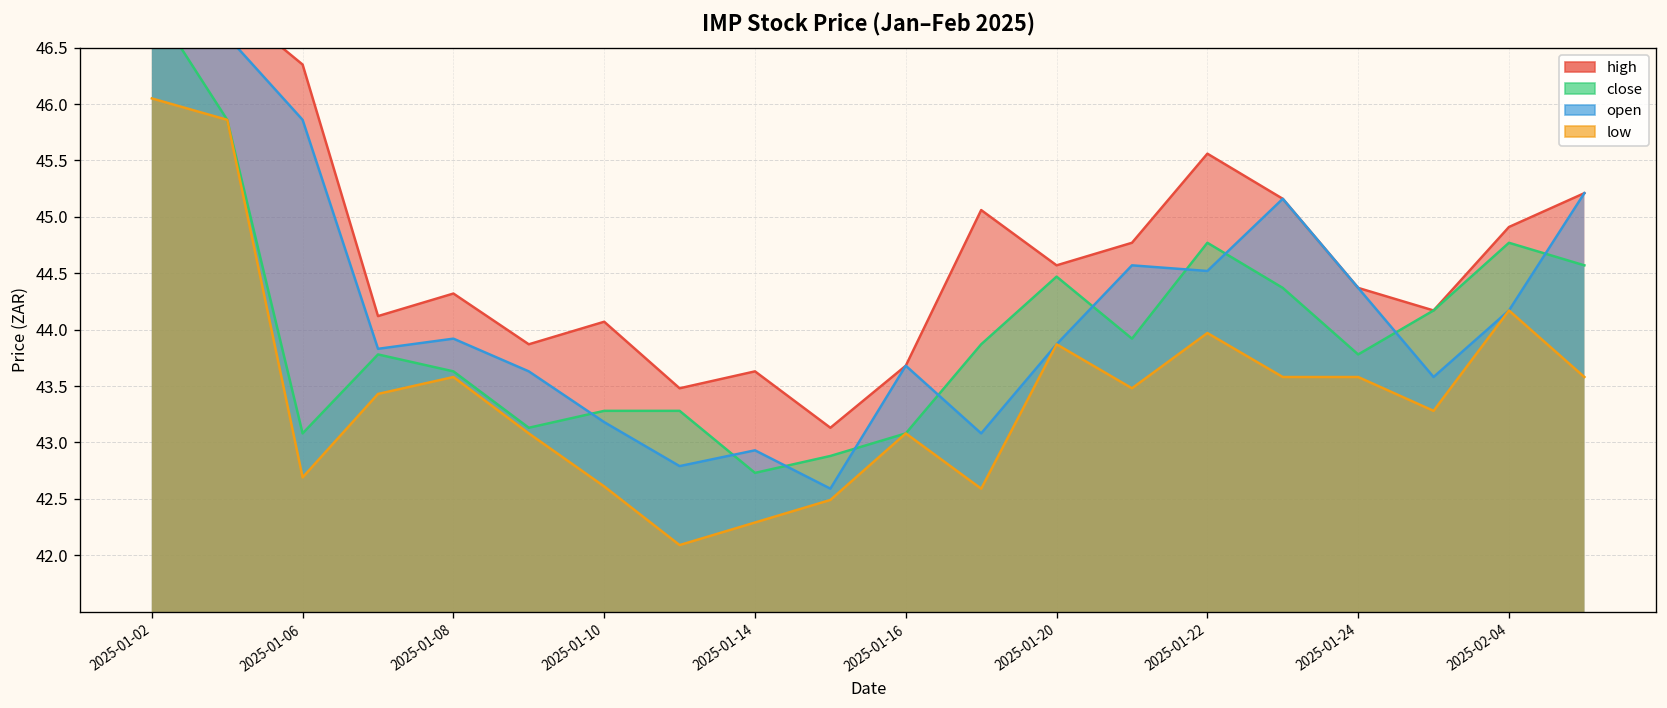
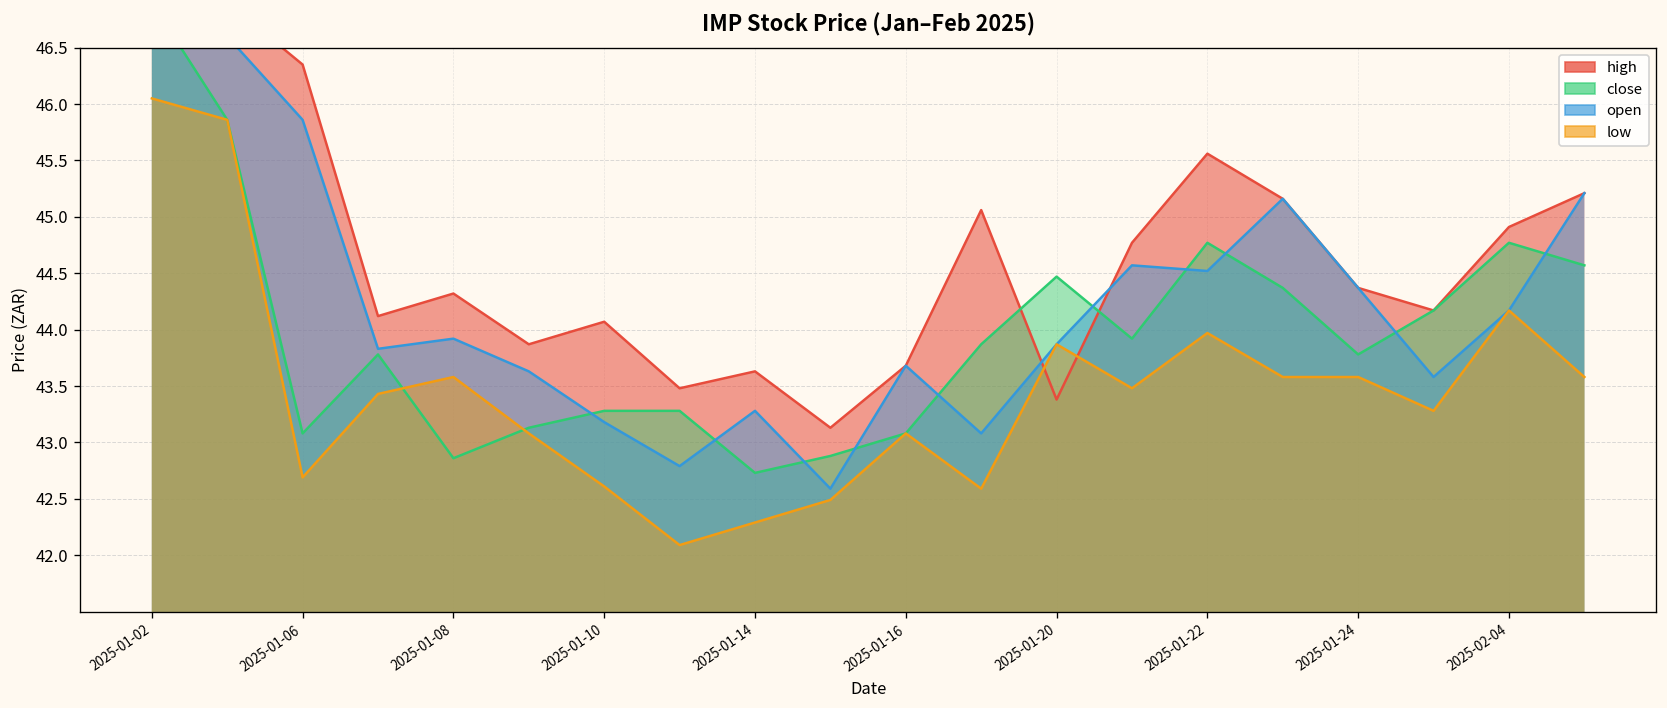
close, 2025-01-08: 43.6 -> 42.9
open, 2025-01-14: 42.9 -> 43.3
high, 2025-01-20: 44.6 -> 43.4
